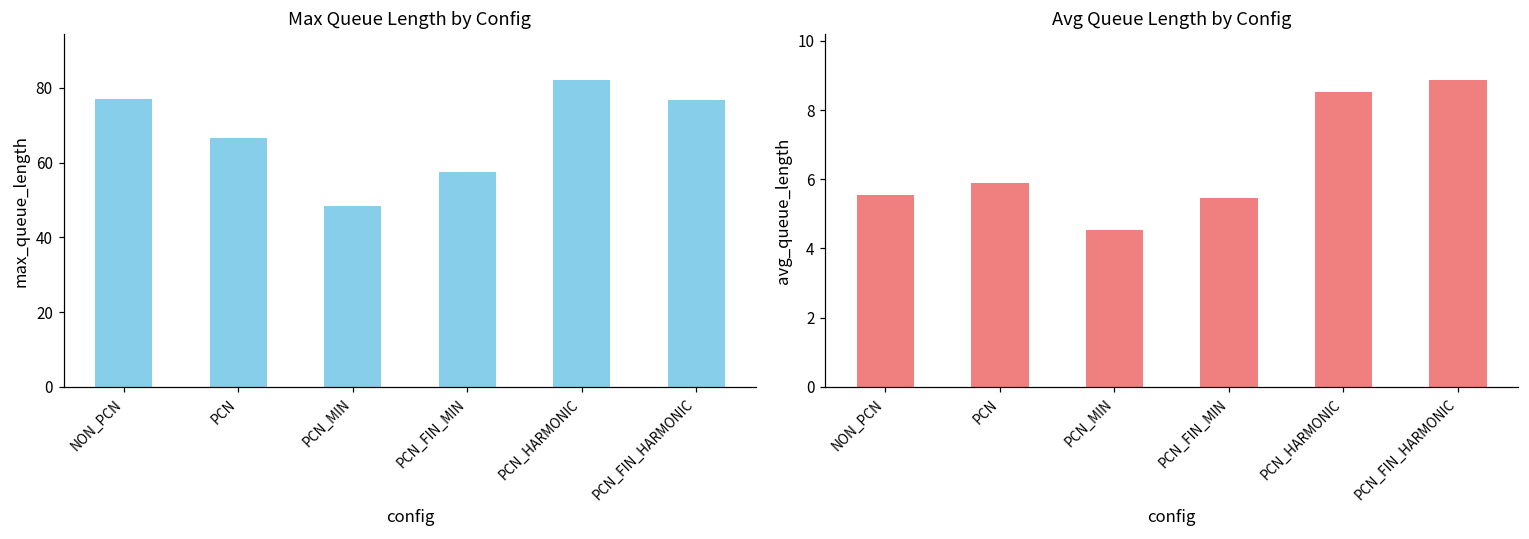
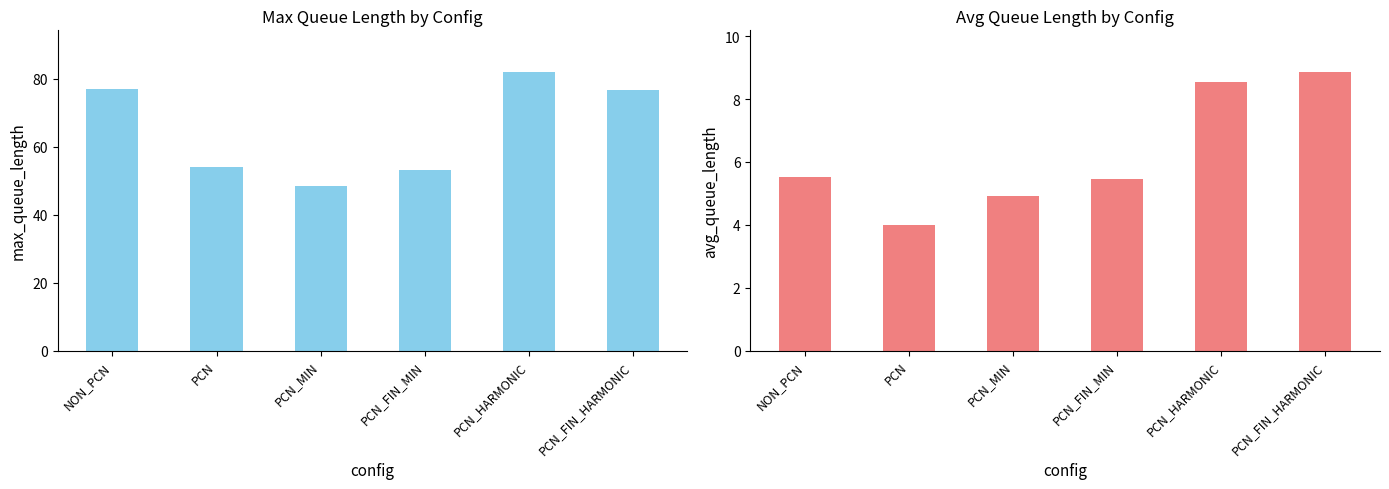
Max Queue Length by Config, PCN: 67 -> 54
Max Queue Length by Config, PCN_FIN_MIN: 58 -> 53
Avg Queue Length by Config, PCN: 5.9 -> 4.0
Avg Queue Length by Config, PCN_MIN: 4.5 -> 4.9
